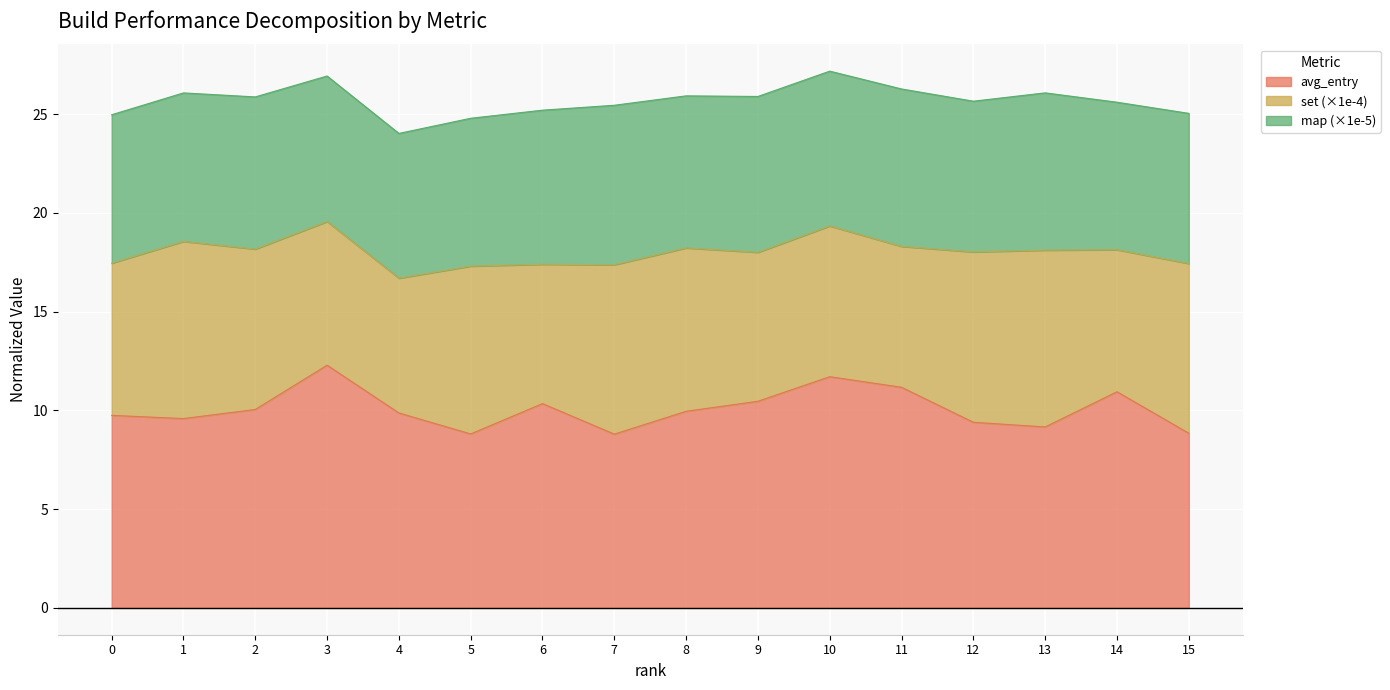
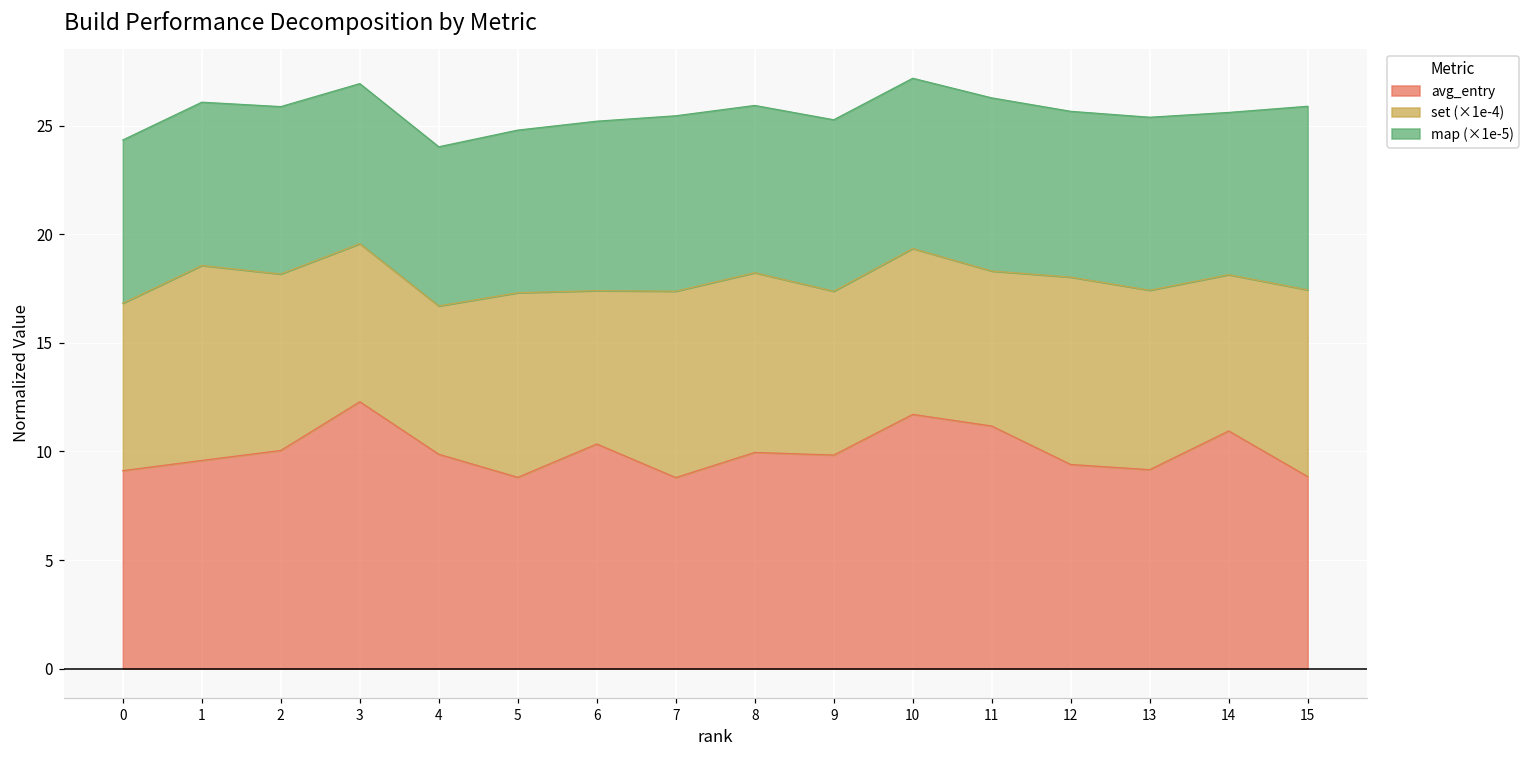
avg_entry, 0: 9.7 -> 9.1
avg_entry, 9: 10.5 -> 9.8
set (×1e-4), 13: 9.0 -> 8.3
map (×1e-5), 15: 7.6 -> 8.5
